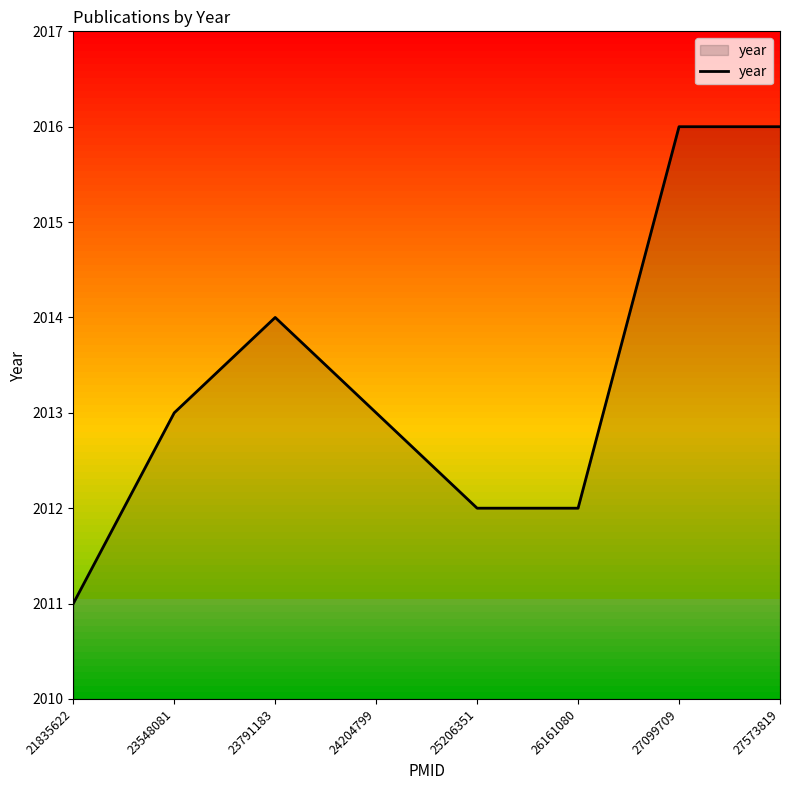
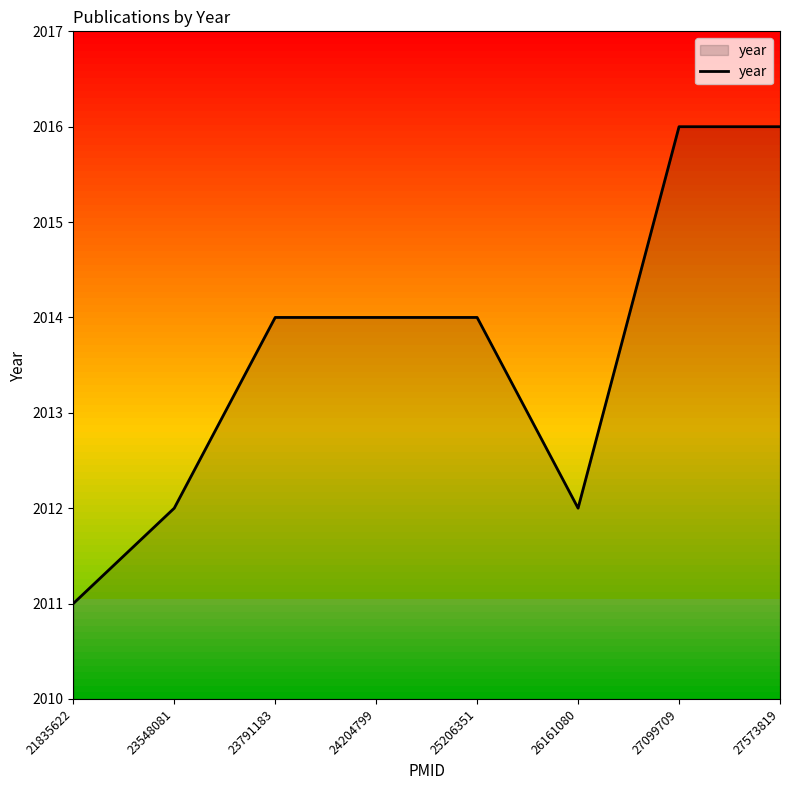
23548081: 2013 -> 2012
24204799: 2013 -> 2014
25206351: 2012 -> 2014
